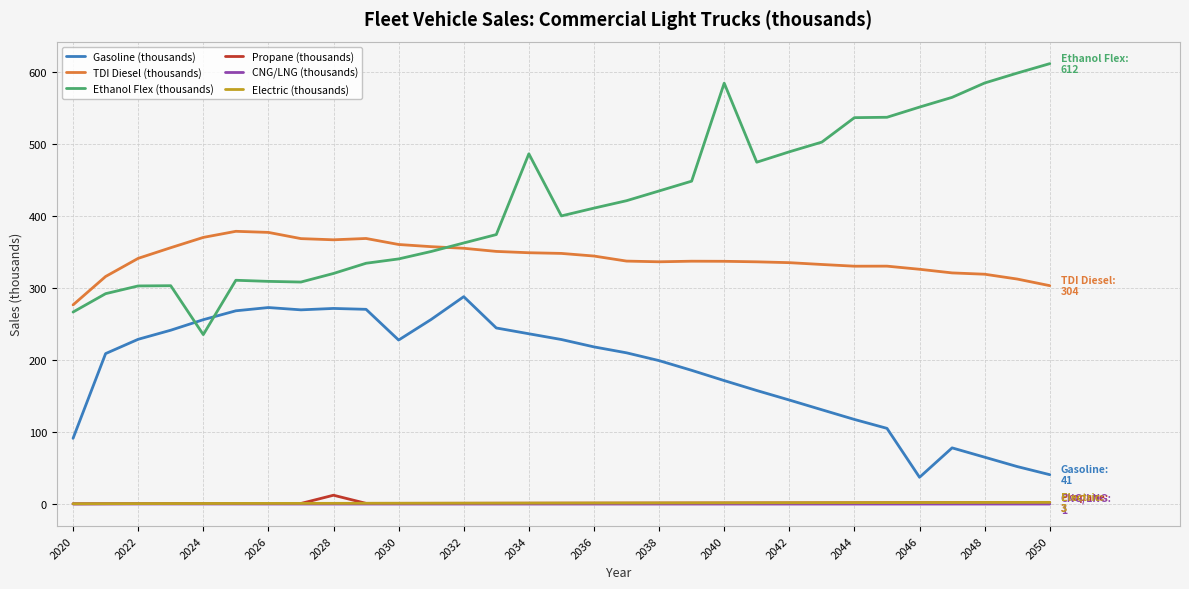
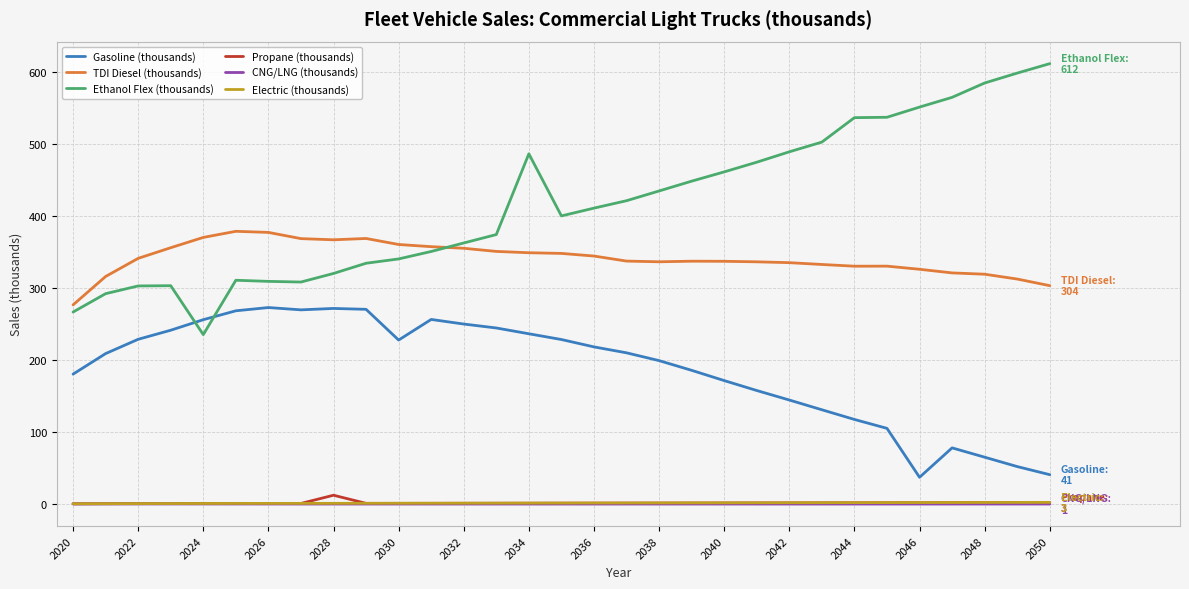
Gasoline (thousands), 2020: 90 -> 180
Gasoline (thousands), 2032: 290 -> 250
Ethanol Flex (thousands), 2040: 580 -> 460
